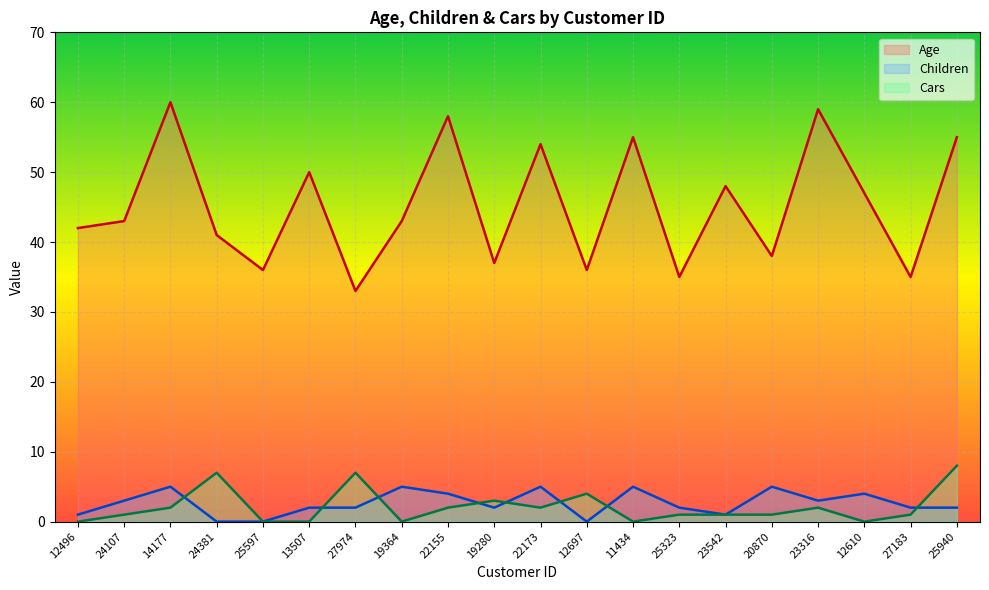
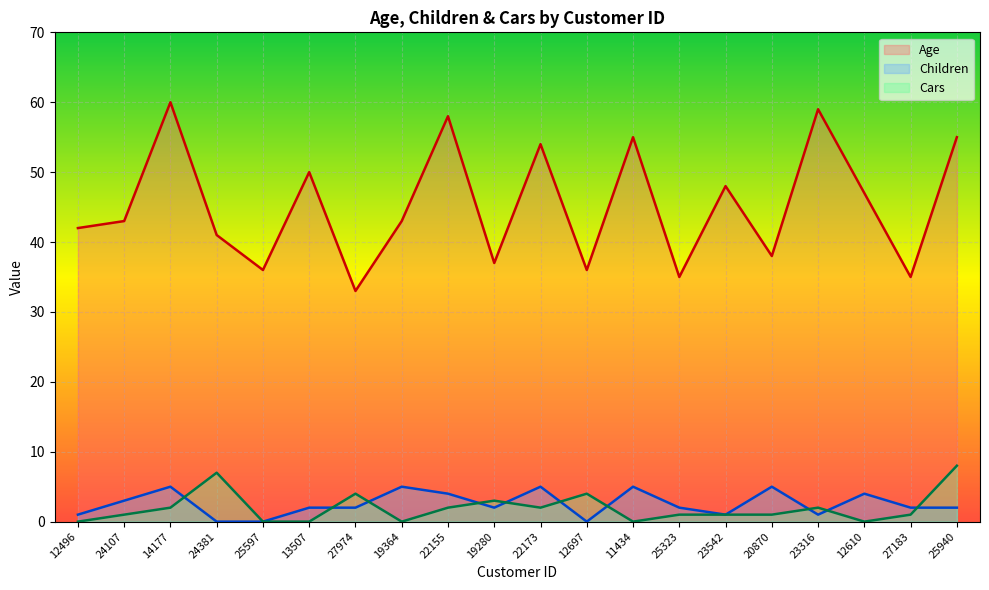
Cars, 27974: 7 -> 4
Children, 23316: 3 -> 1
